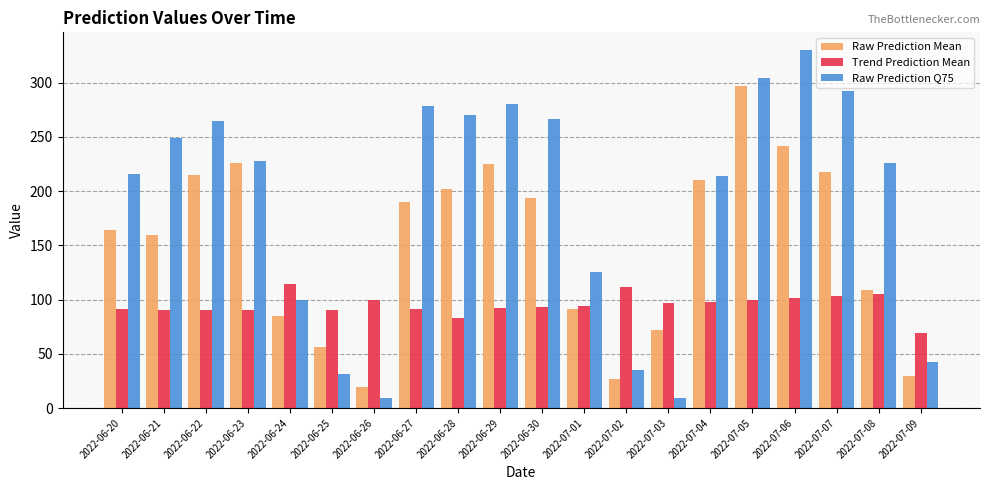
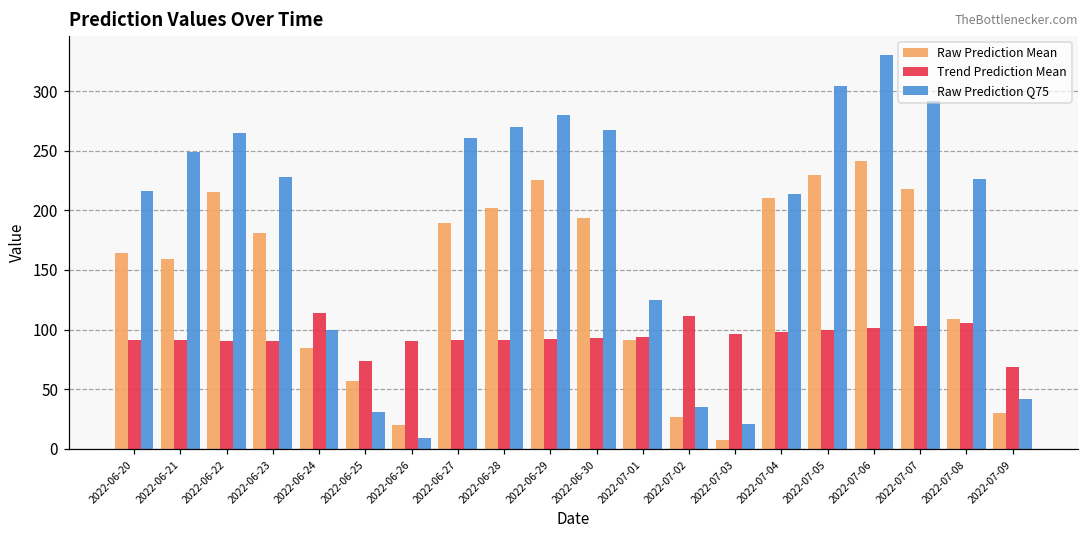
Raw Prediction Mean, 2022-06-23: 226 -> 181
Trend Prediction Mean, 2022-06-25: 90 -> 74
Trend Prediction Mean, 2022-06-26: 100 -> 91
Raw Prediction Q75, 2022-06-27: 279 -> 261
Trend Prediction Mean, 2022-06-28: 83 -> 92
Raw Prediction Mean, 2022-07-03: 72 -> 7
Raw Prediction Q75, 2022-07-03: 9 -> 21
Raw Prediction Mean, 2022-07-05: 297 -> 230
